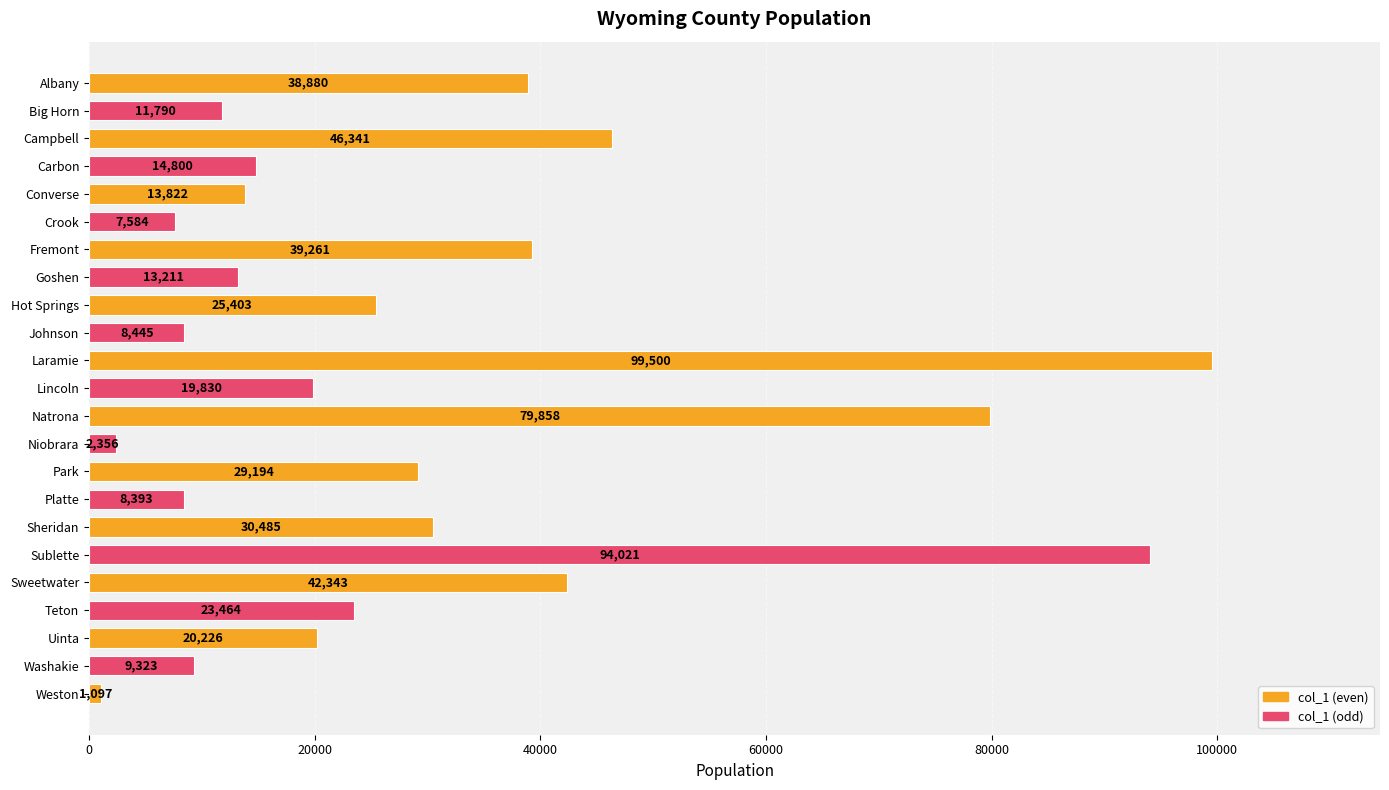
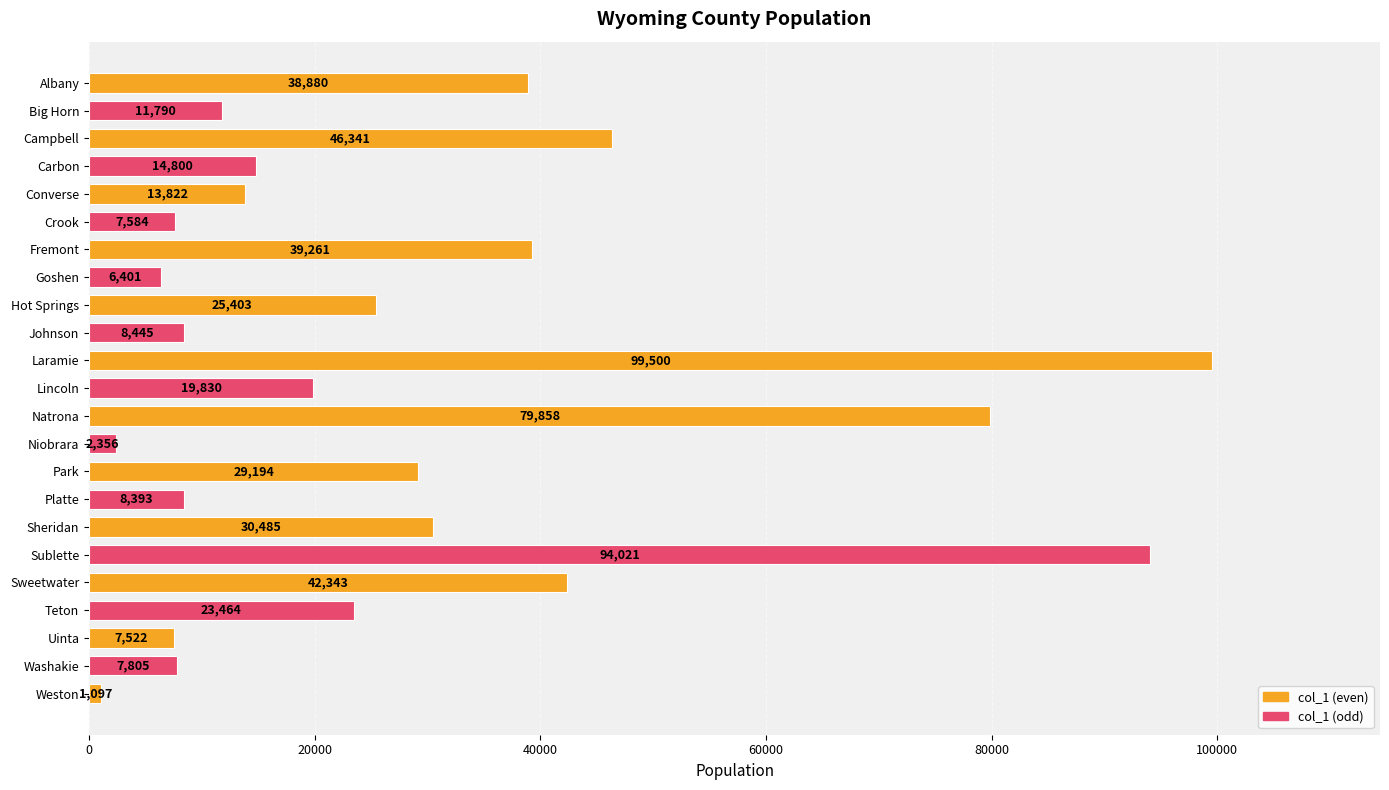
Goshen: 13,211 -> 6,401
Uinta: 20,226 -> 7,522
Washakie: 9,323 -> 7,805
